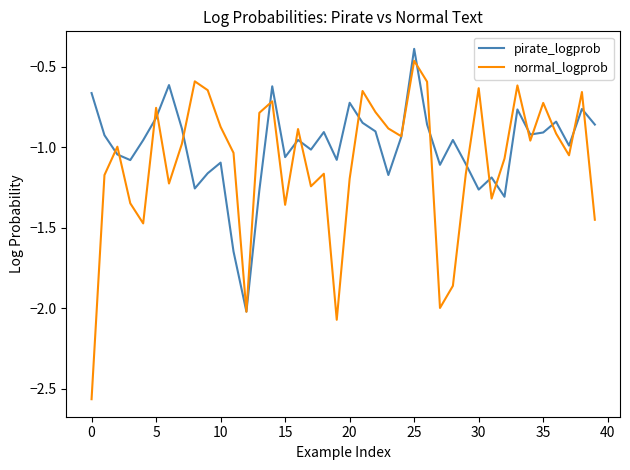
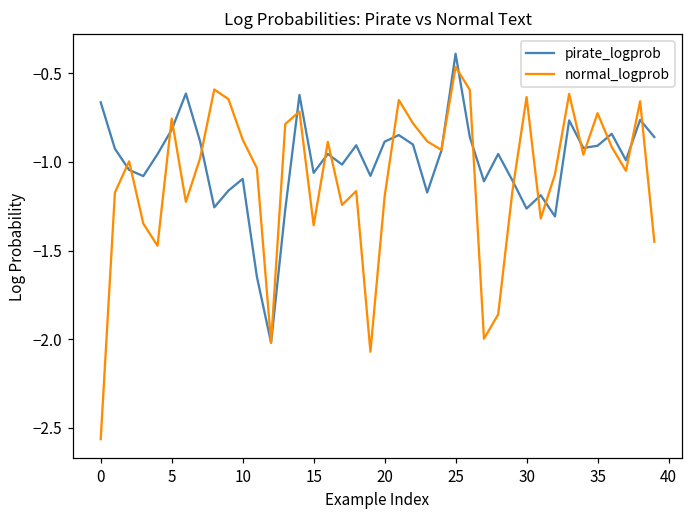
pirate_logprob, 20: -0.72 -> -0.89
